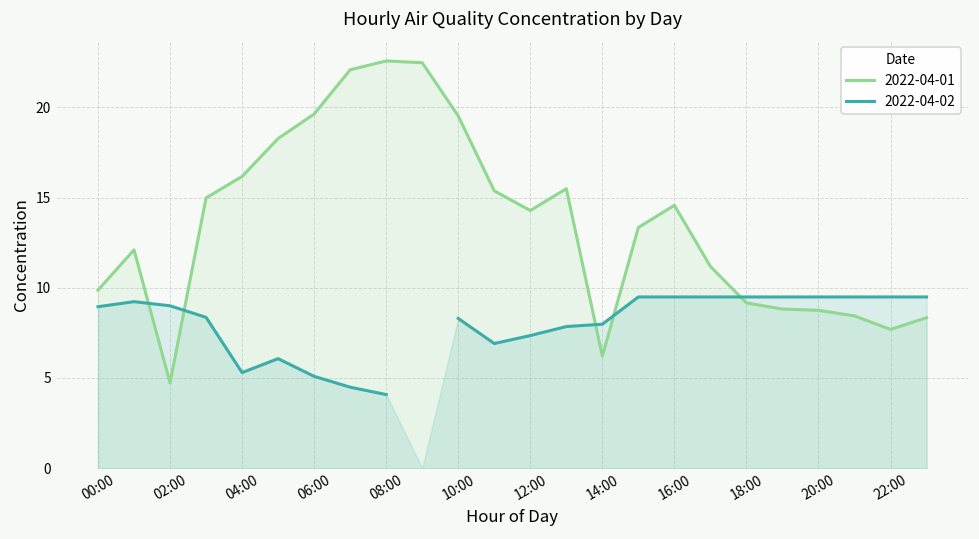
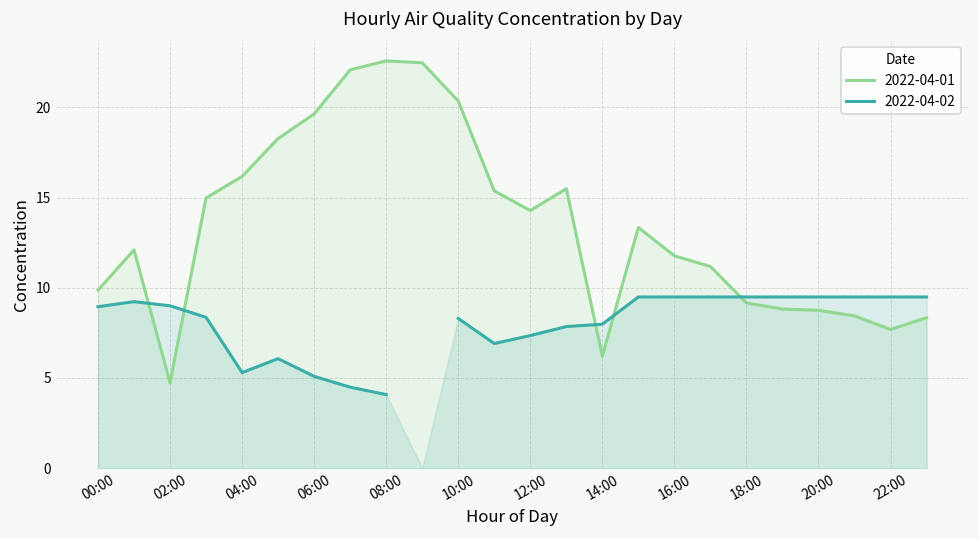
2022-04-01, 10:00: 19.5 -> 20.4
2022-04-01, 16:00: 14.6 -> 11.8
